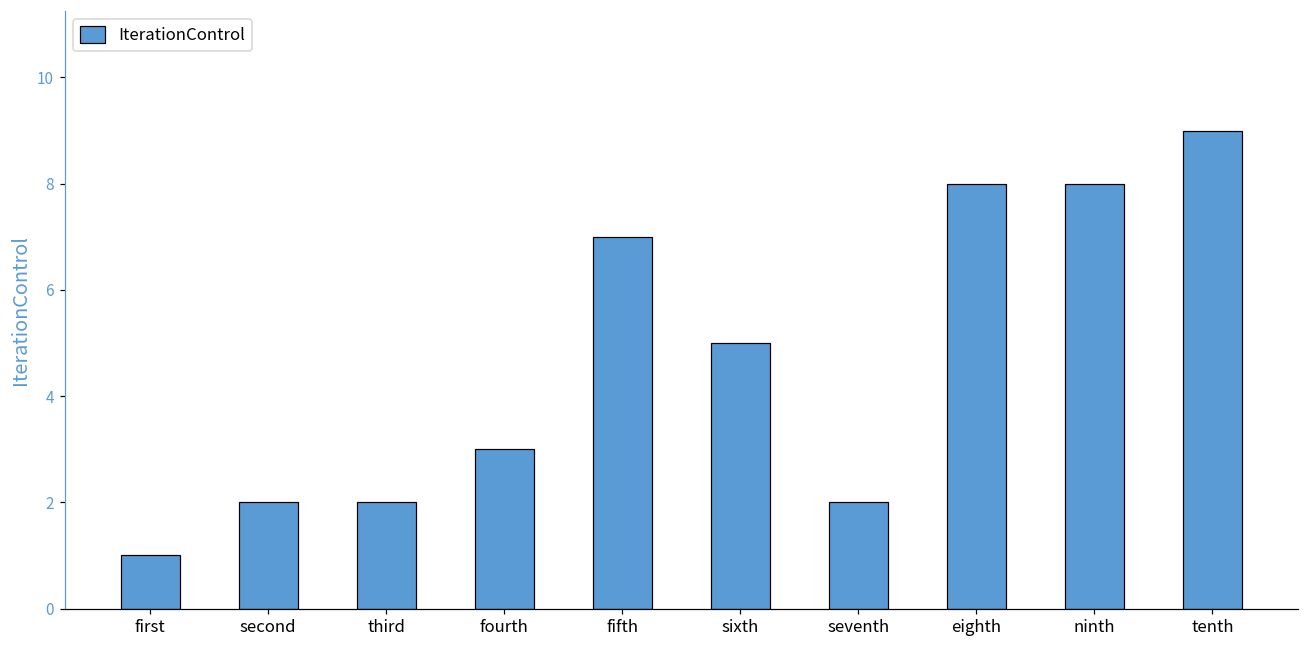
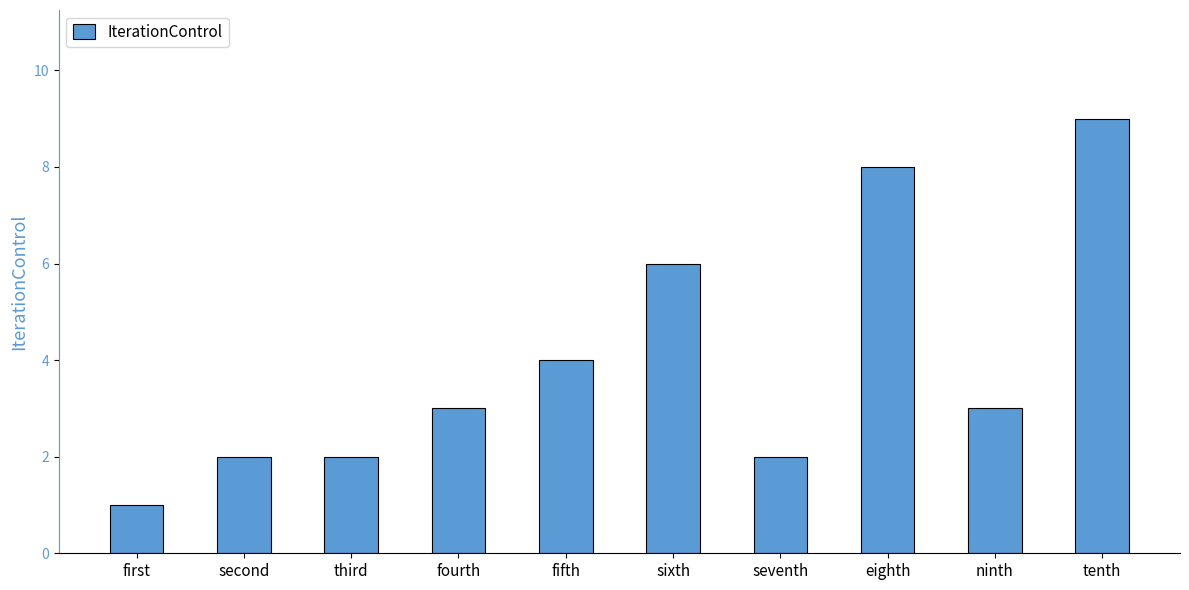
fifth: 7 -> 4
sixth: 5 -> 6
ninth: 8 -> 3
